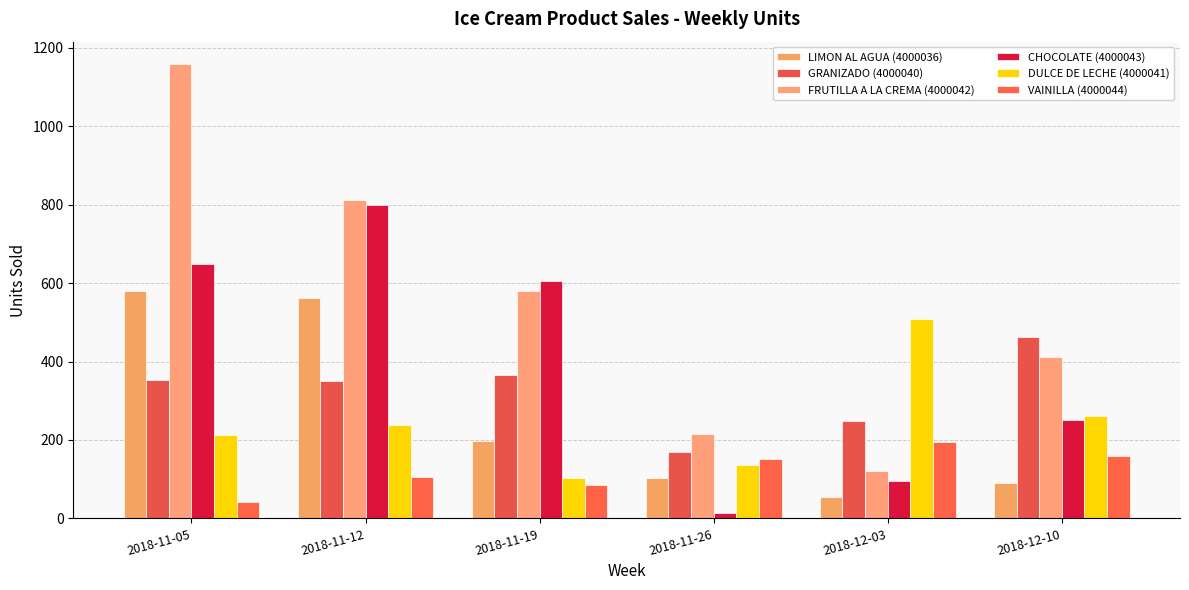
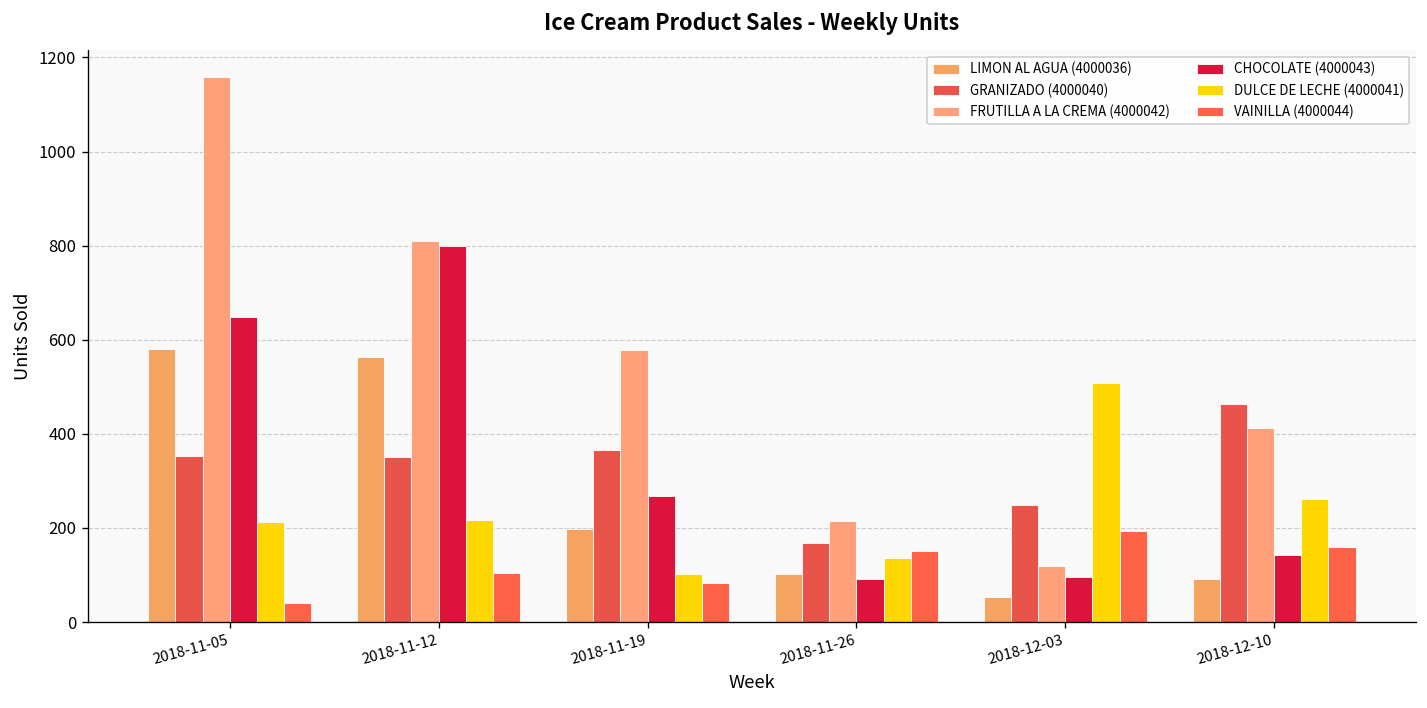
DULCE DE LECHE (4000041), 2018-11-12: 240 -> 220
CHOCOLATE (4000043), 2018-11-19: 610 -> 270
CHOCOLATE (4000043), 2018-11-26: 20 -> 90
CHOCOLATE (4000043), 2018-12-10: 250 -> 140
